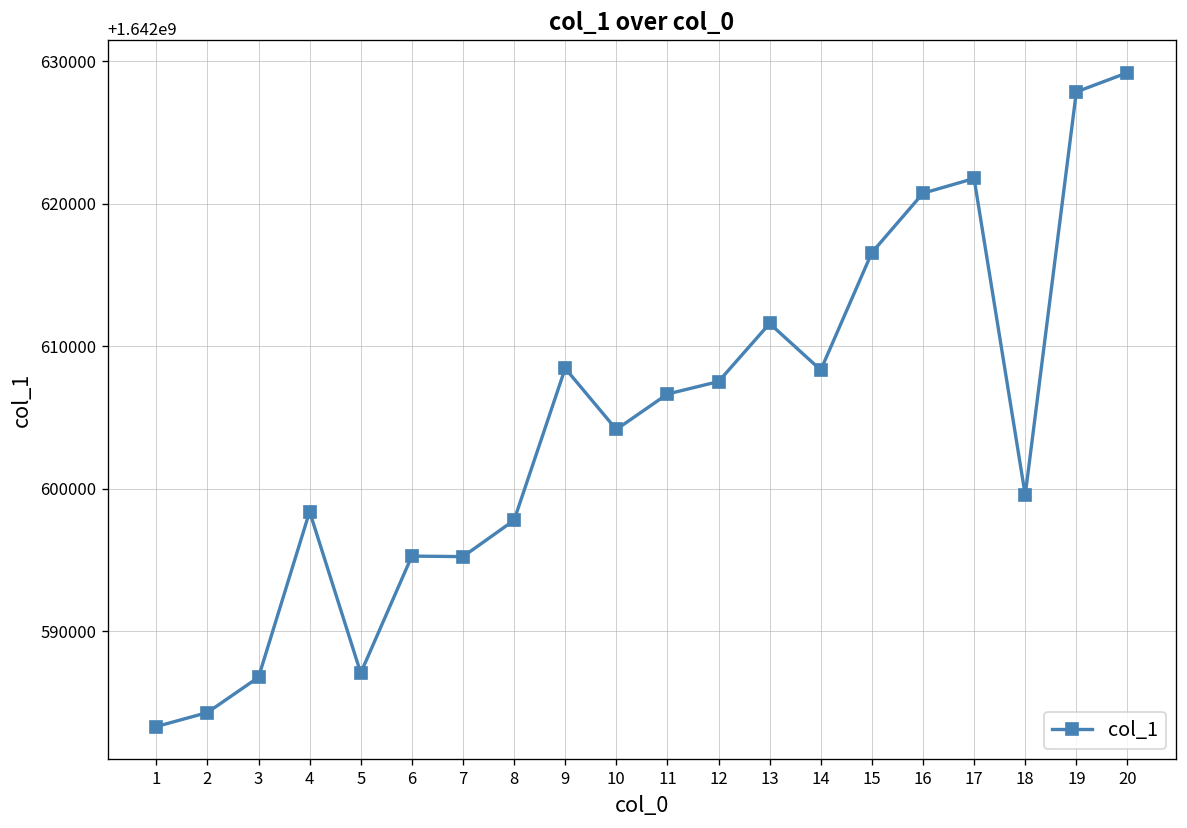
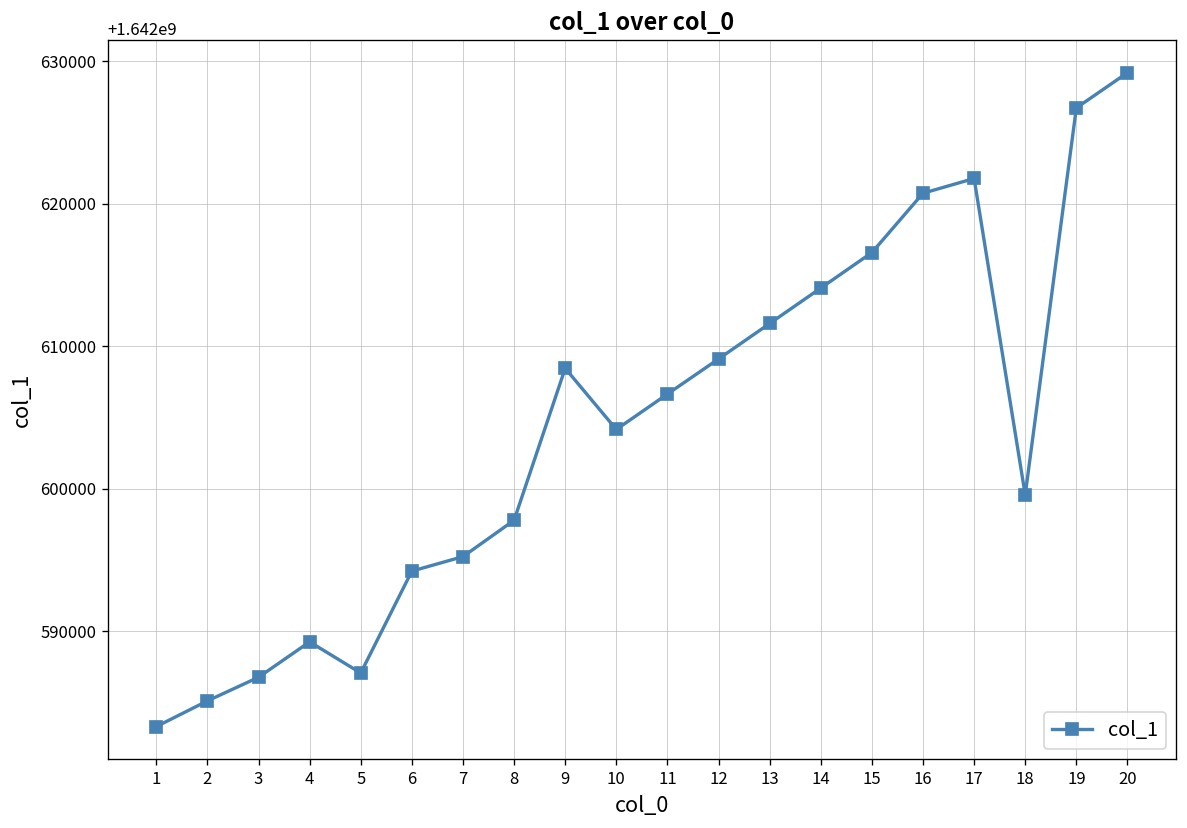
2: 1642584300 -> 1642585100
4: 1642598400 -> 1642589200
6: 1642595300 -> 1642594200
12: 1642607500 -> 1642609100
14: 1642608300 -> 1642614100
19: 1642627800 -> 1642626700
